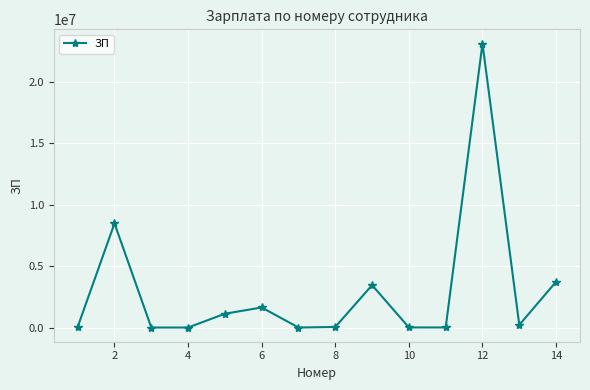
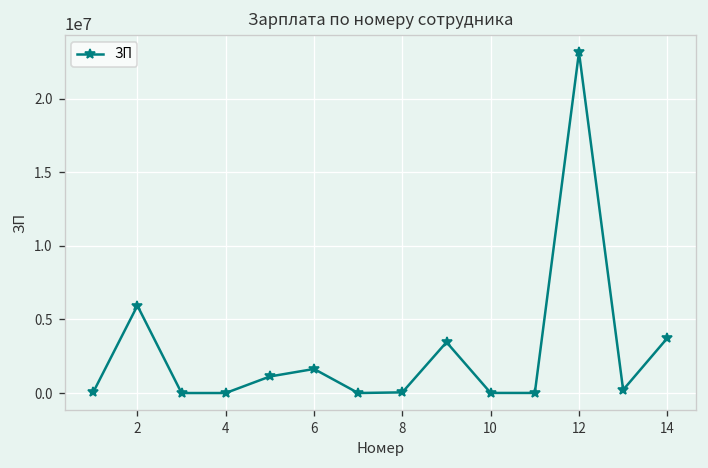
2: 8500000 -> 5900000
